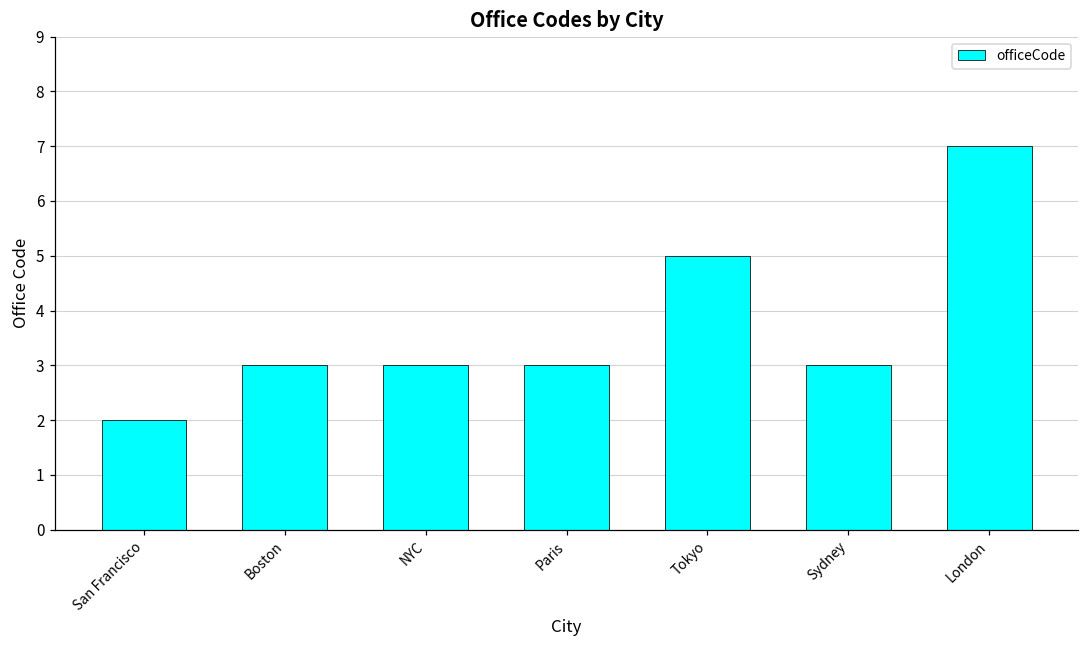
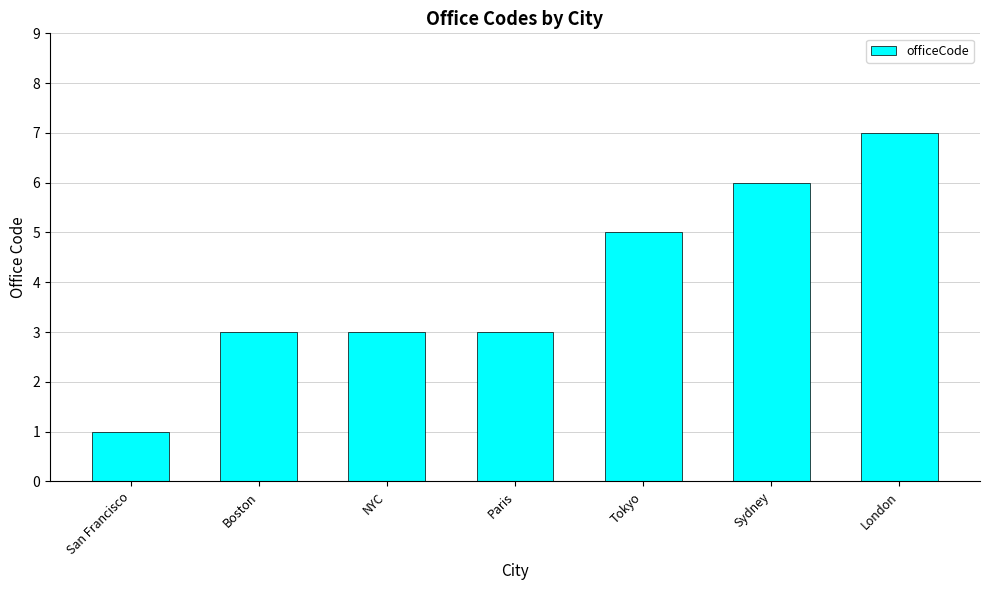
San Francisco: 2 -> 1
Sydney: 3 -> 6
